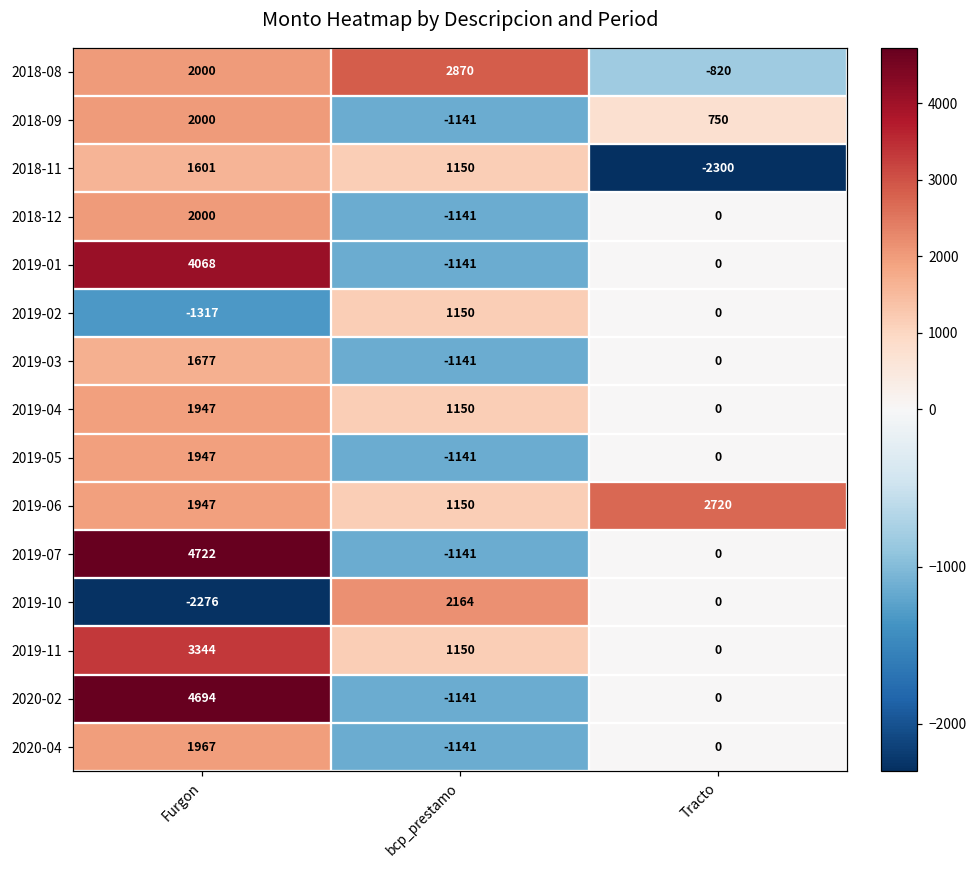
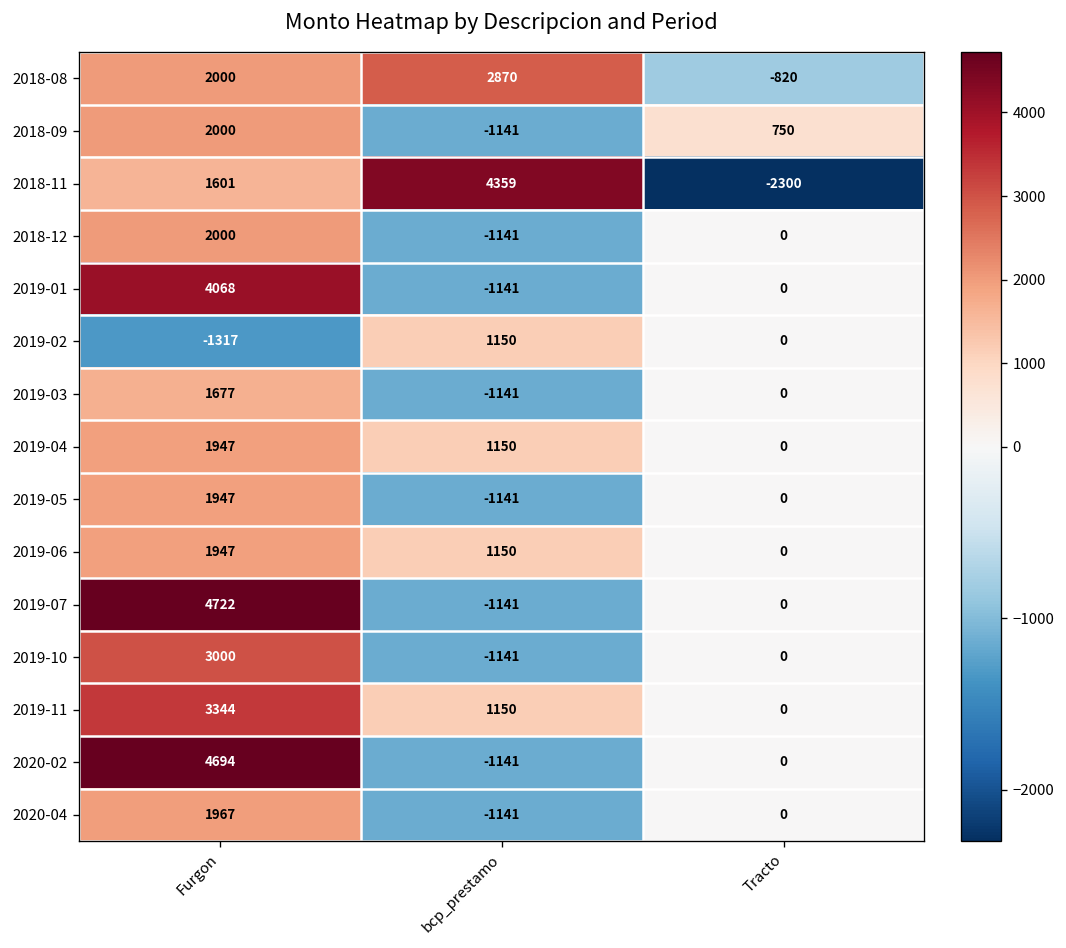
2018-11, bcp_prestamo: 1150 -> 4359
2019-06, Tracto: 2720 -> 0
2019-10, Furgon: -2276 -> 3000
2019-10, bcp_prestamo: 2164 -> -1141
